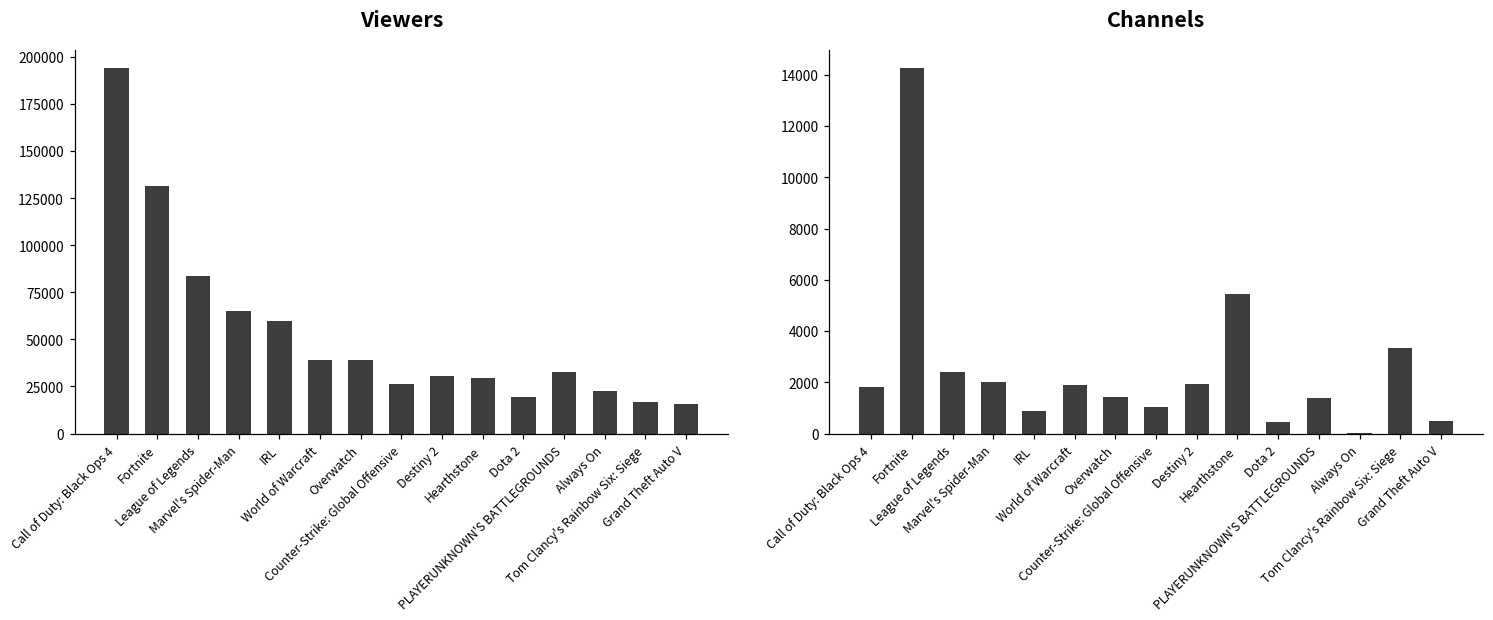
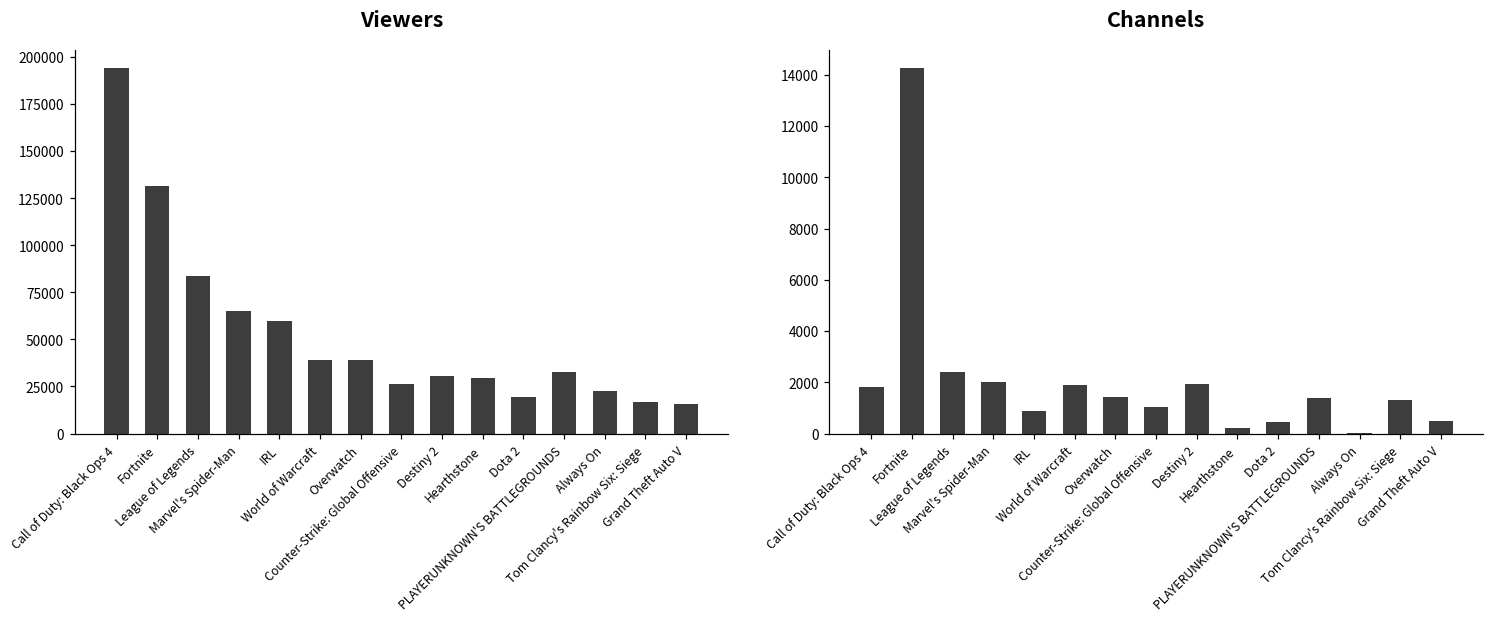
Channels, Hearthstone: 5500 -> 200
Channels, Tom Clancy's Rainbow Six: Siege: 3400 -> 1300
